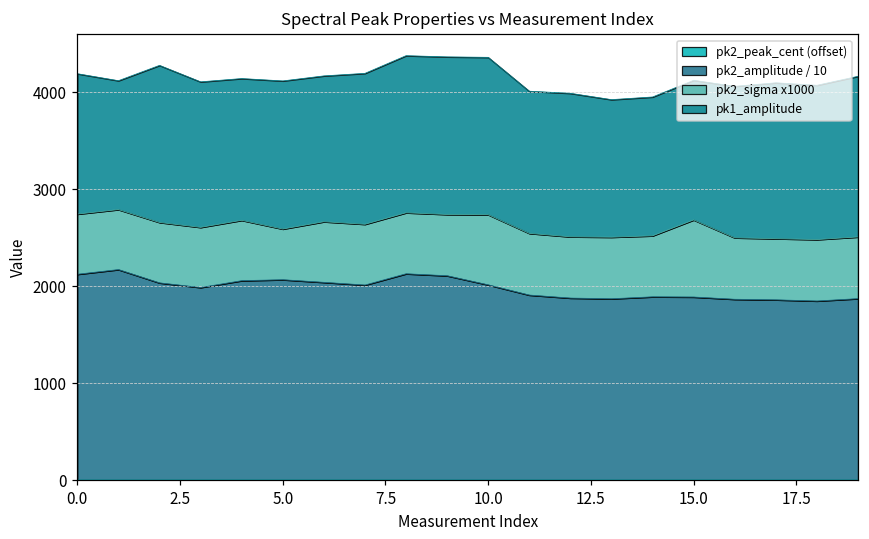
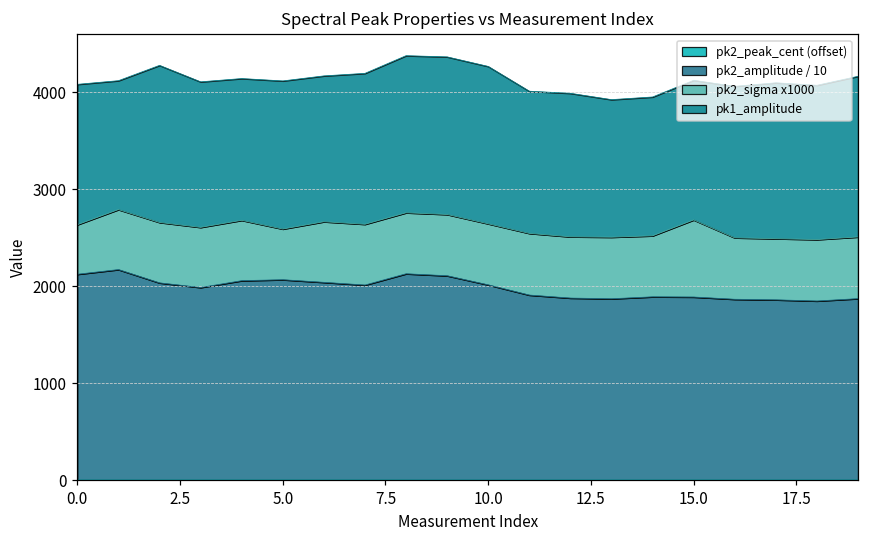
pk2_sigma x1000, 0.0: 600 -> 500
pk2_sigma x1000, 10.0: 700 -> 600
